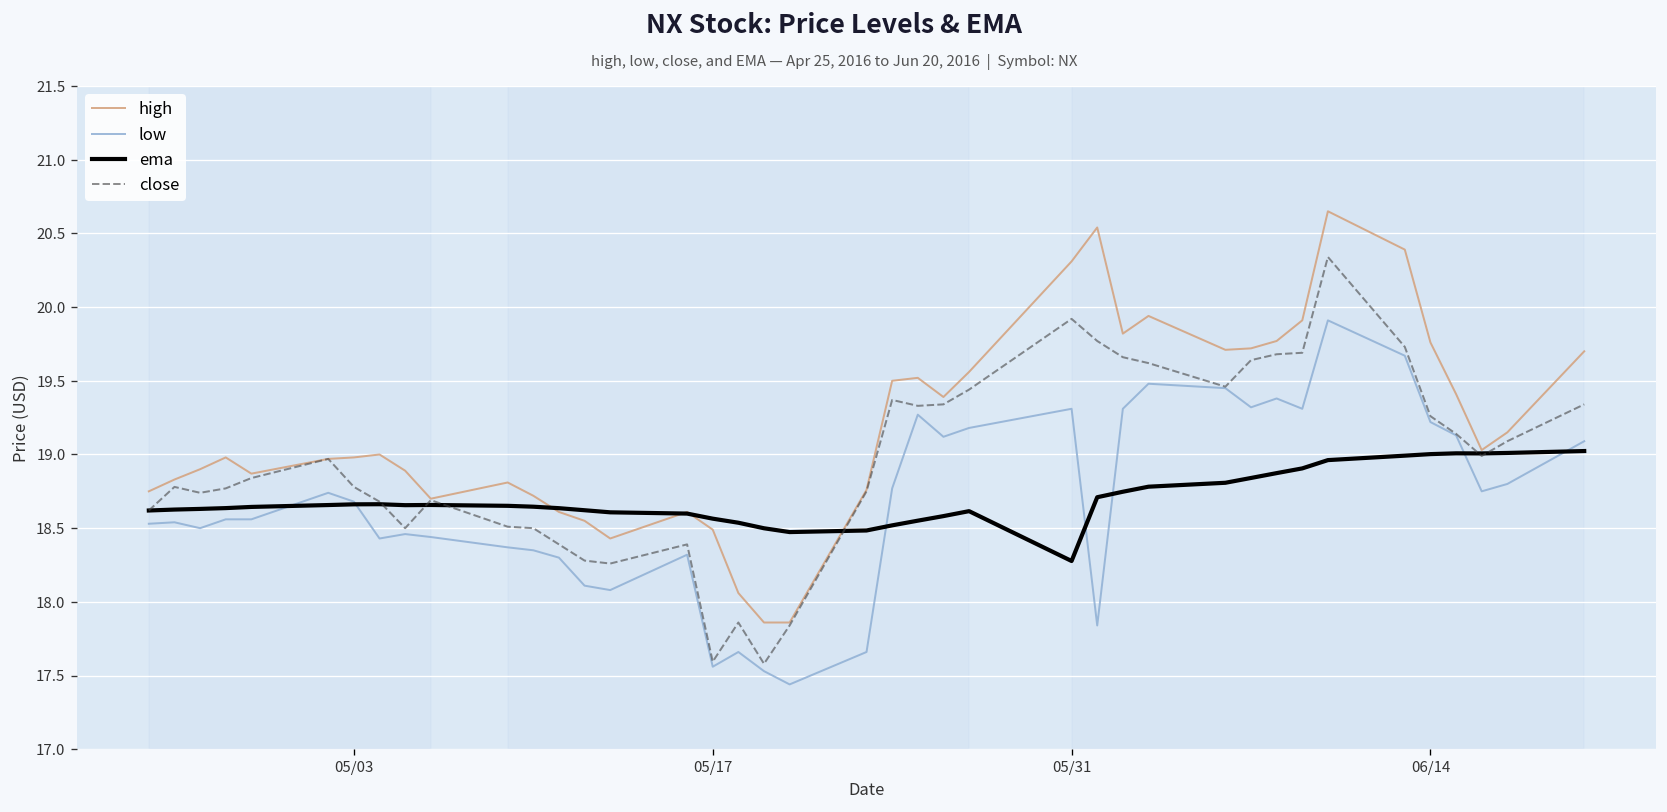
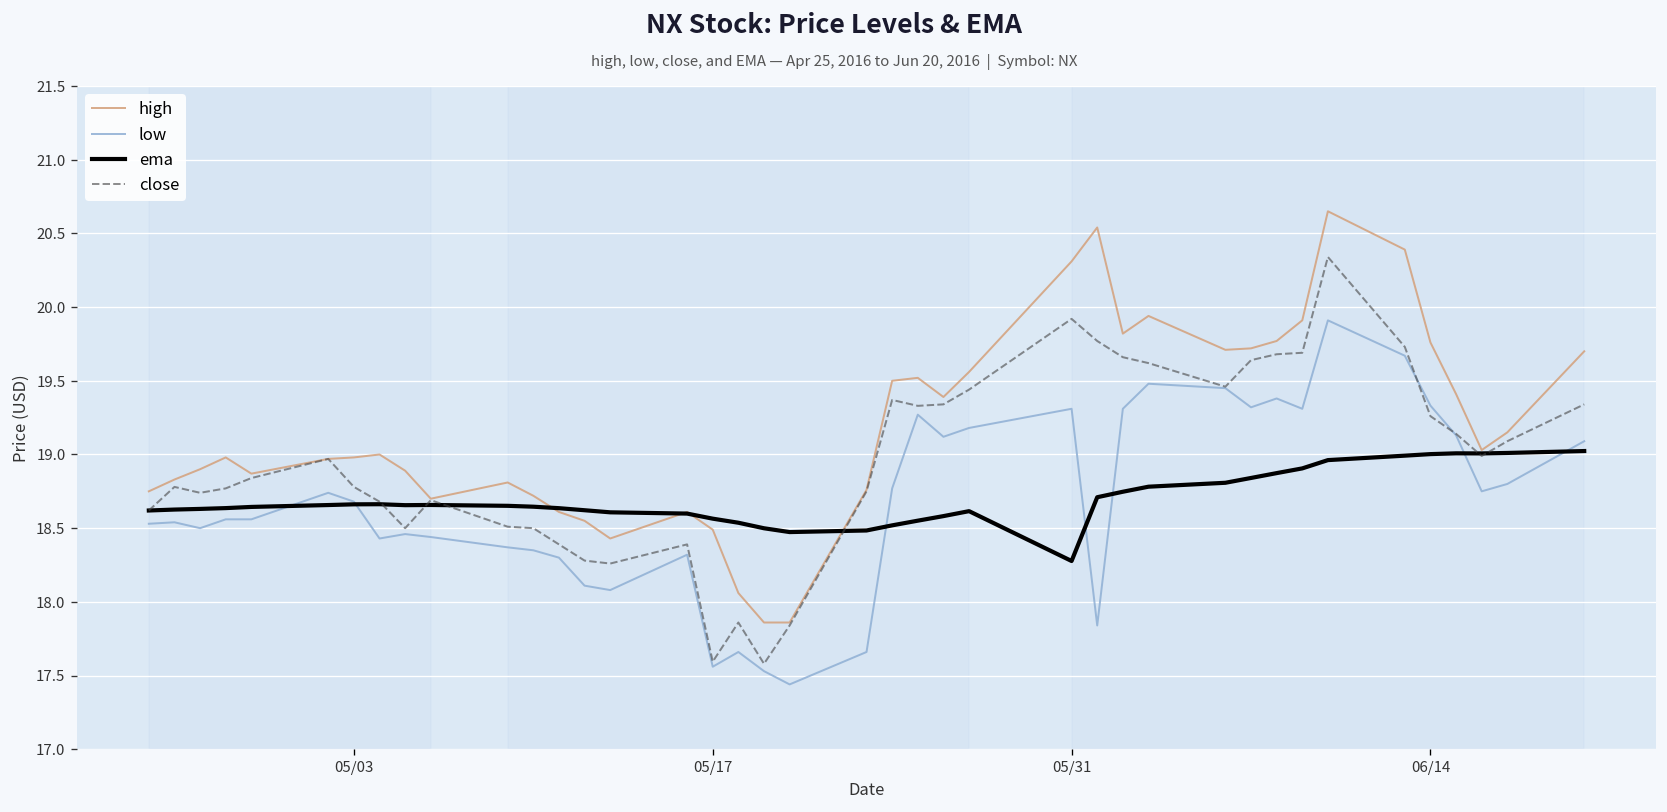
low, 06/14: 19.22 -> 19.33
